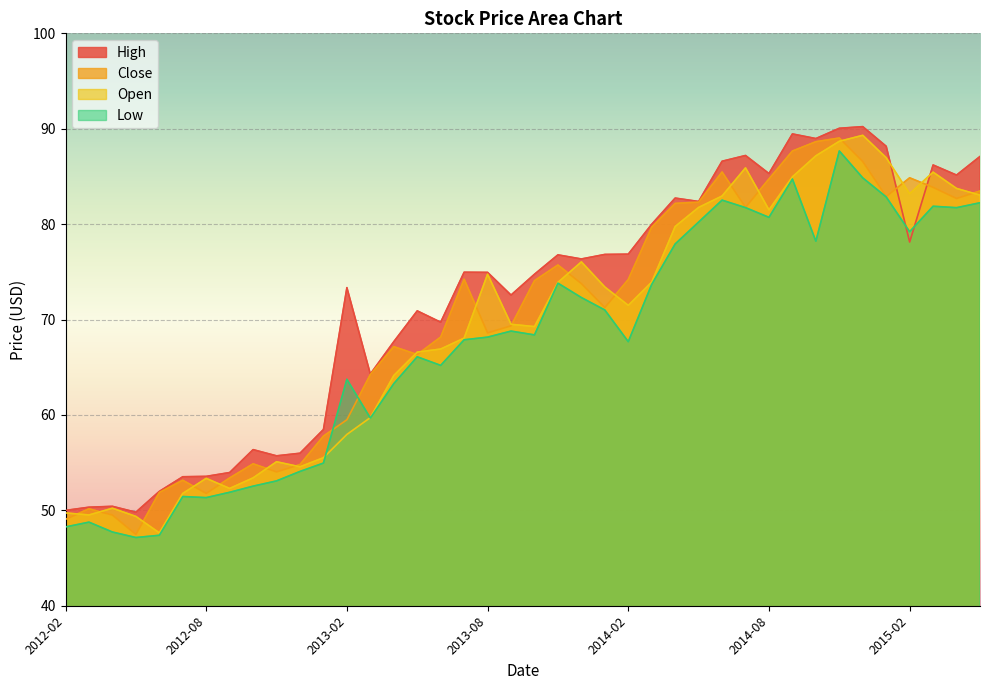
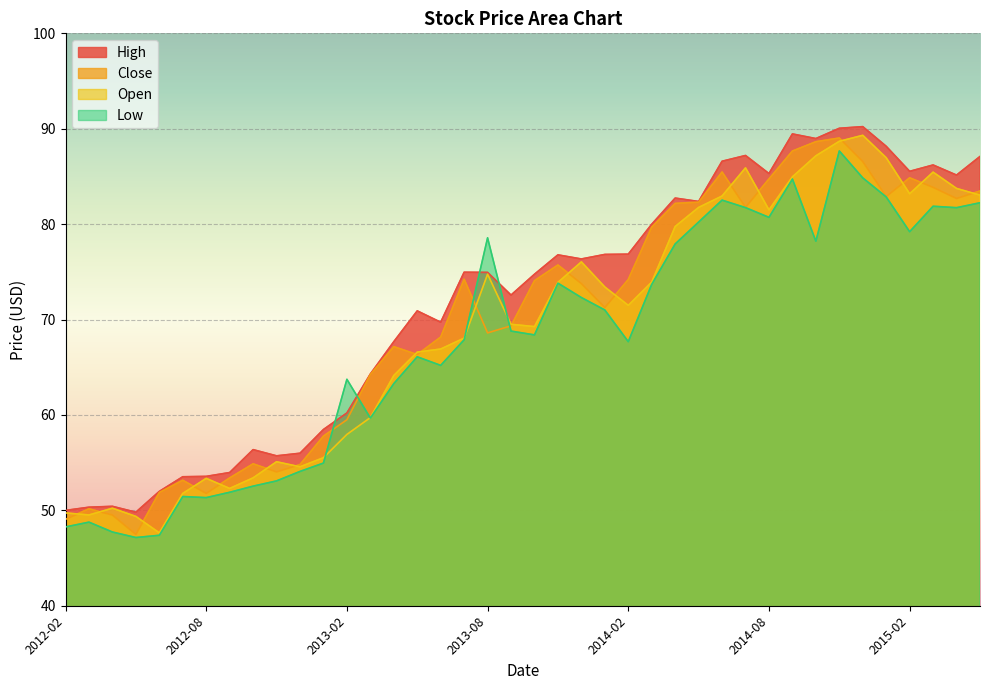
High, 2013-02: 73 -> 60
Low, 2013-08: 68 -> 79
High, 2015-02: 78 -> 86
